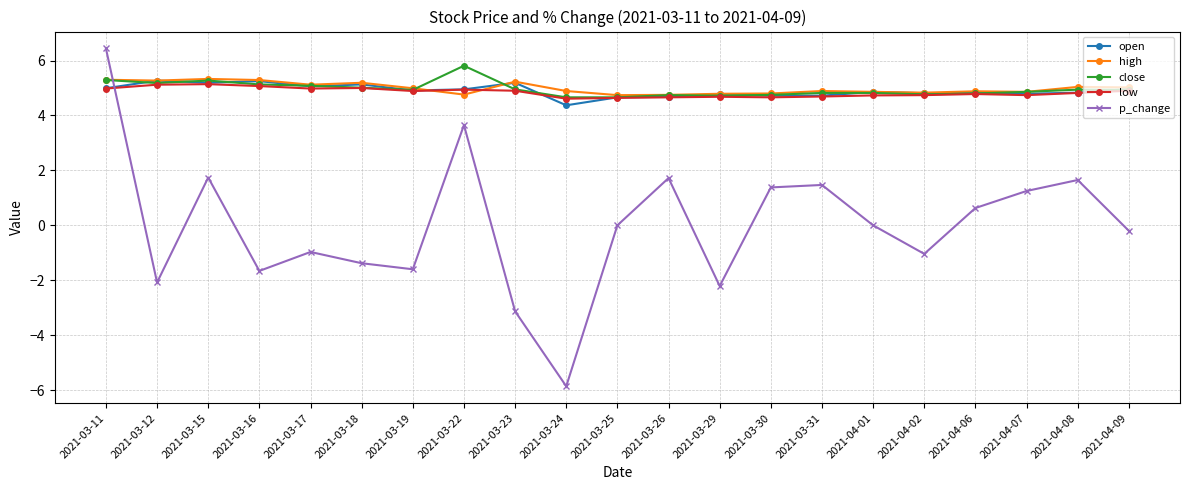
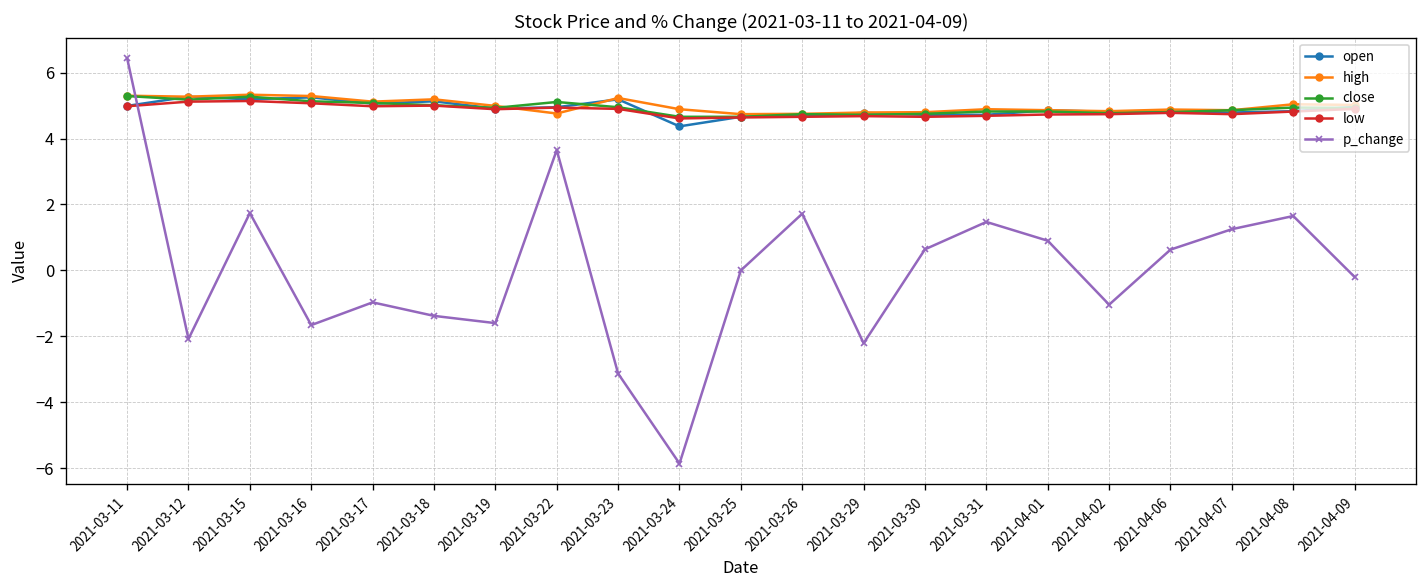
close, 2021-03-22: 5.8 -> 5.1
p_change, 2021-03-30: 1.4 -> 0.6
p_change, 2021-04-01: 0.0 -> 0.9
